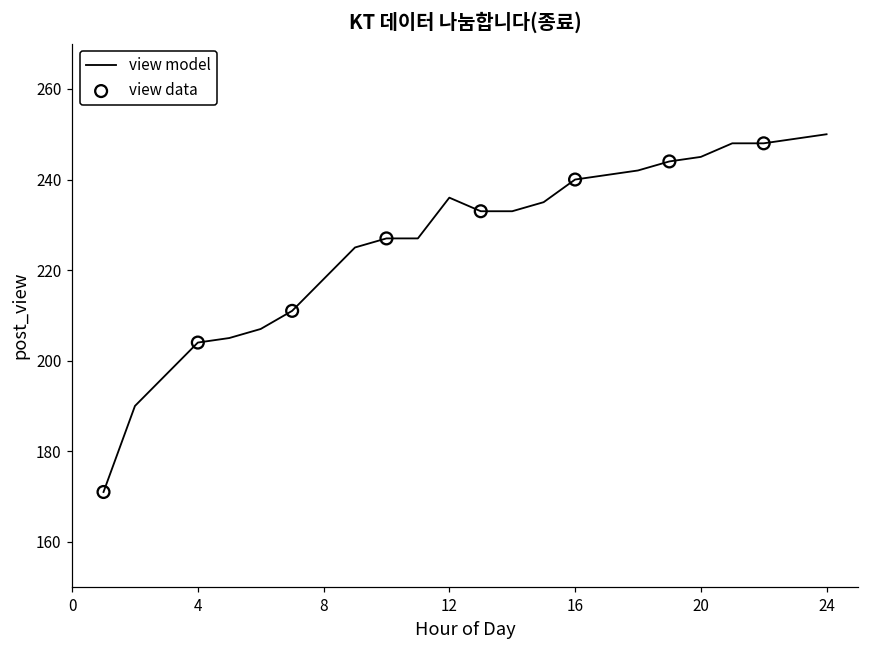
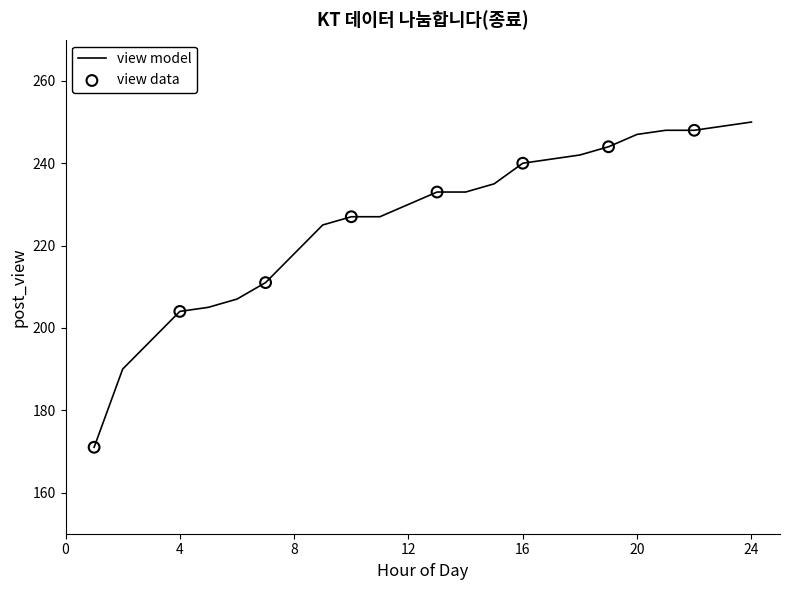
view model, 12: 236 -> 230
view model, 20: 245 -> 247
